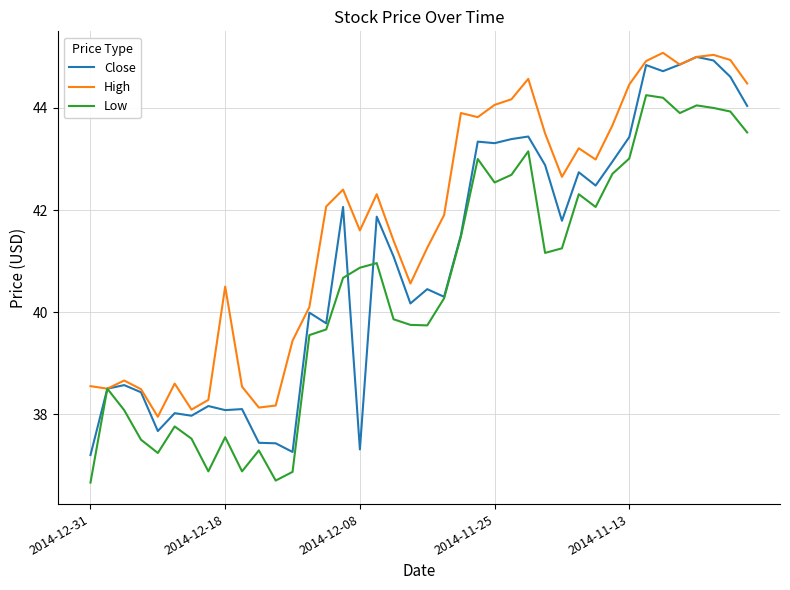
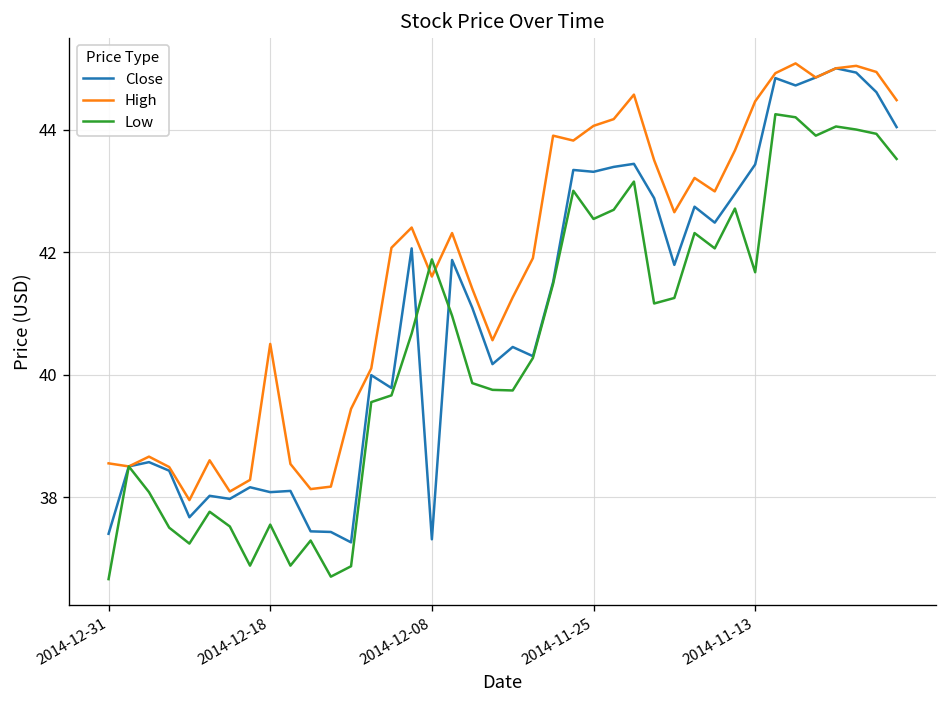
Close, 2014-12-31: 37.2 -> 37.4
Low, 2014-12-08: 40.9 -> 41.9
Low, 2014-11-13: 43.0 -> 41.7
